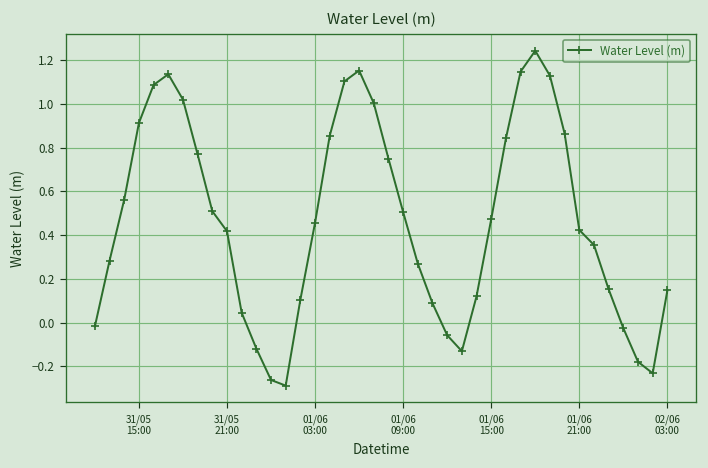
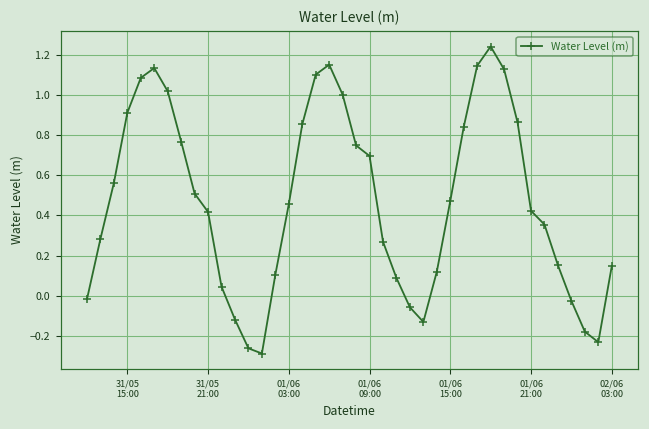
01/06 09:00: 0.51 -> 0.70
